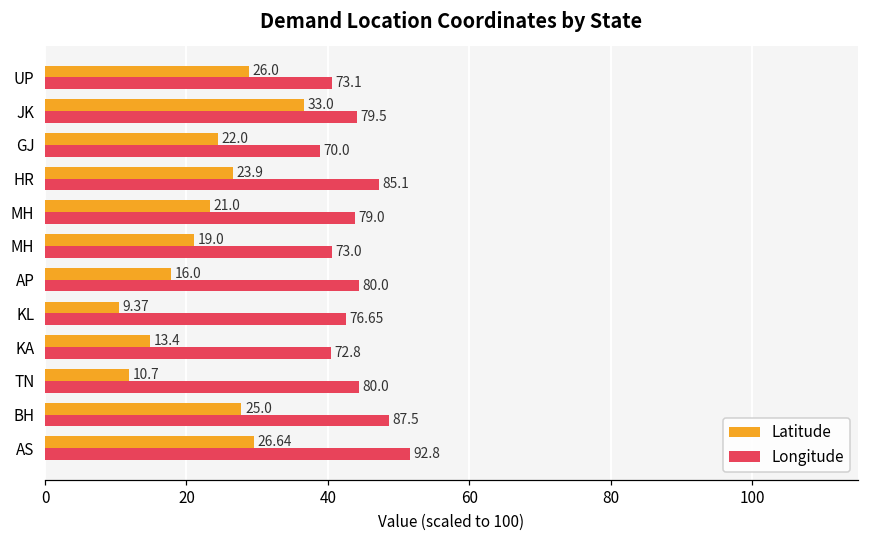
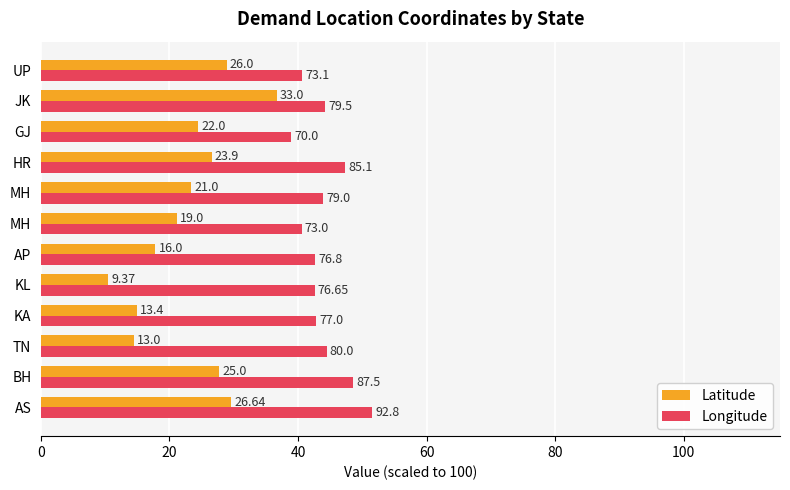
Longitude, AP: 80.0 -> 76.8
Longitude, KA: 72.8 -> 77.0
Latitude, TN: 10.7 -> 13.0
